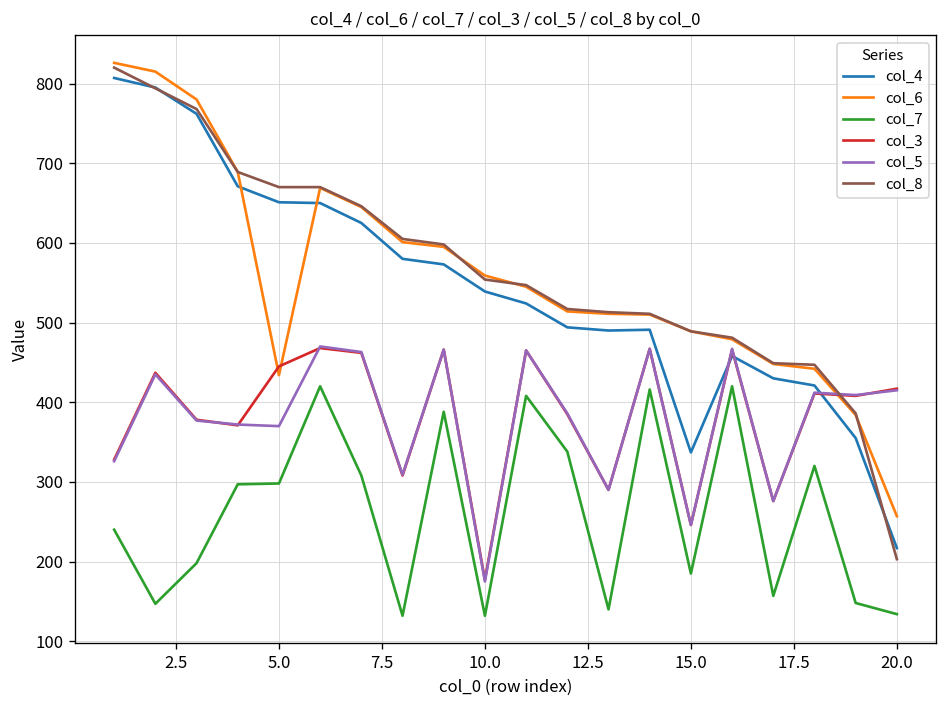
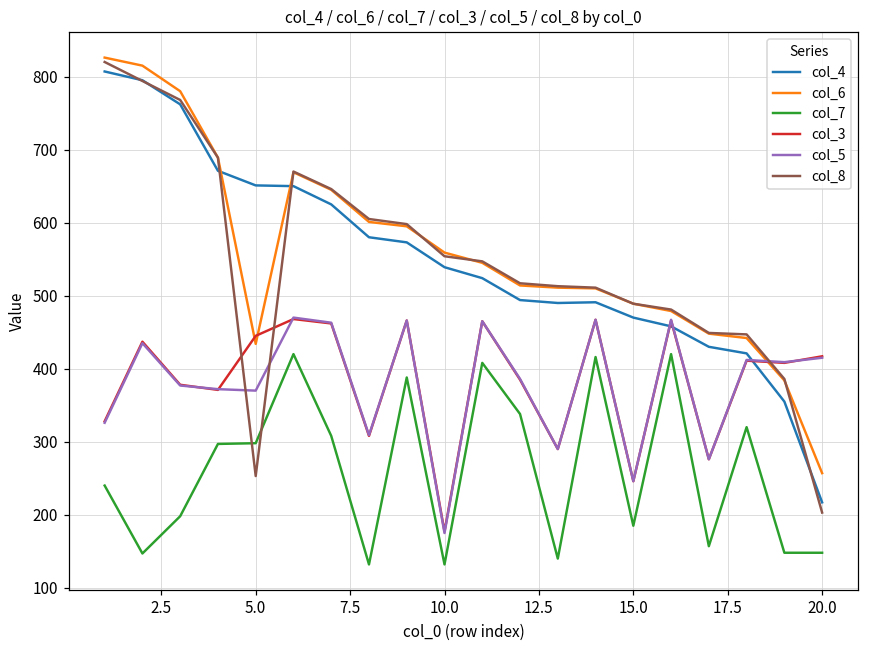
col_8, 5.0: 670 -> 250
col_4, 15.0: 340 -> 470
col_7, 20.0: 130 -> 150
